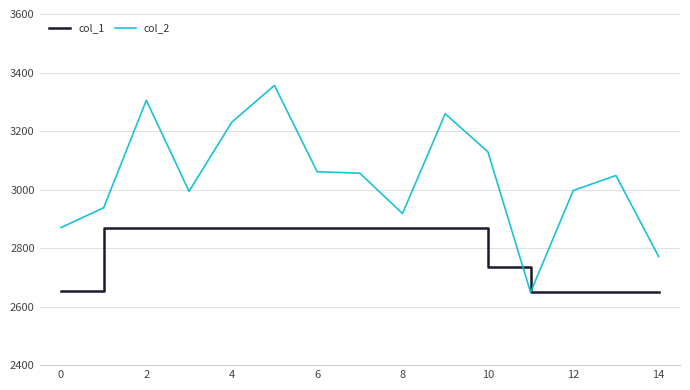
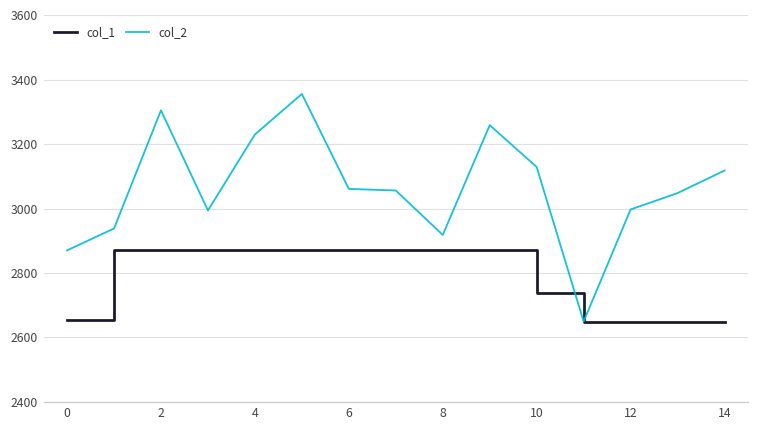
col_2, 14: 2770 -> 3120
